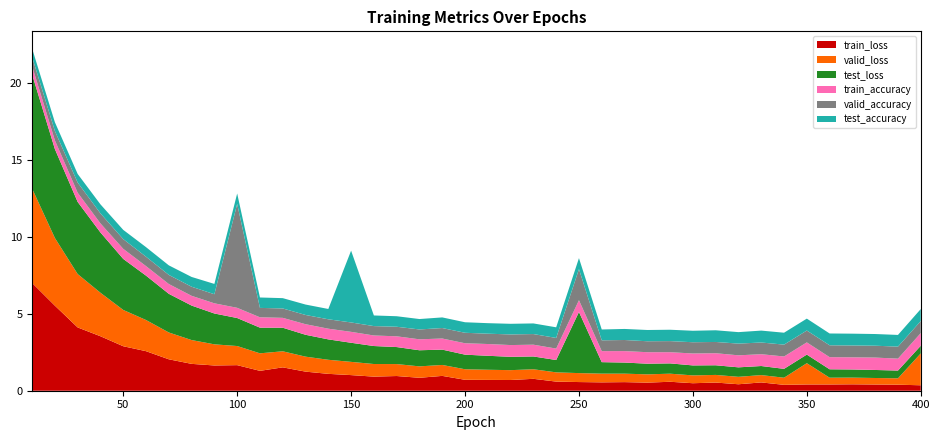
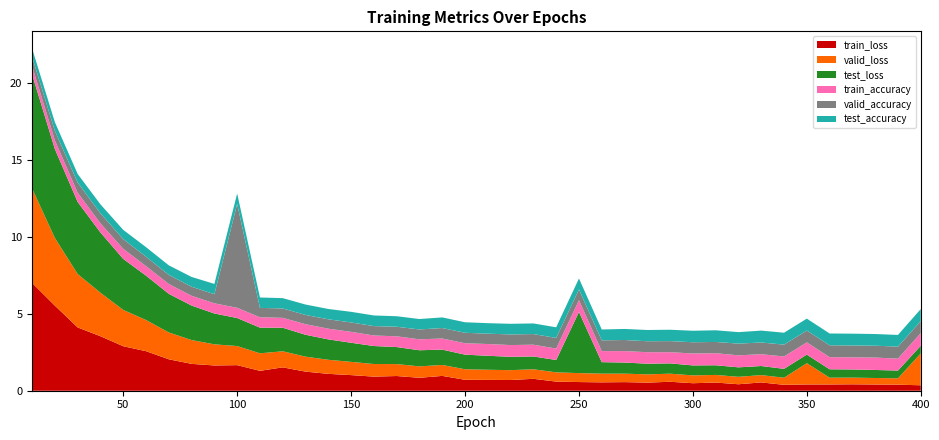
test_accuracy, 150: 4.7 -> 0.7
valid_accuracy, 250: 2.0 -> 0.7
